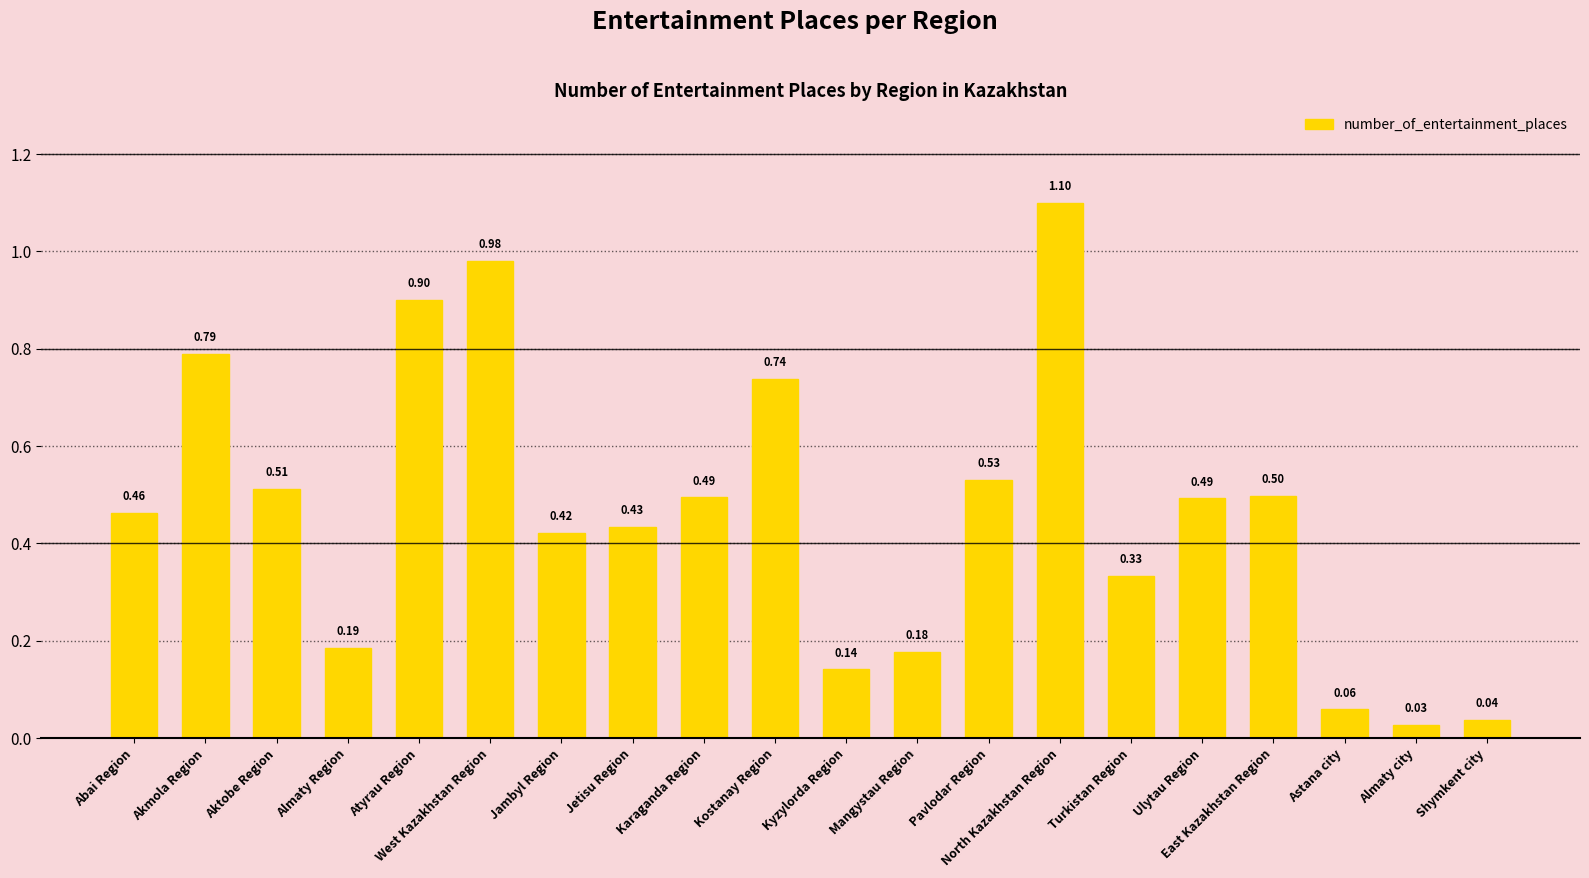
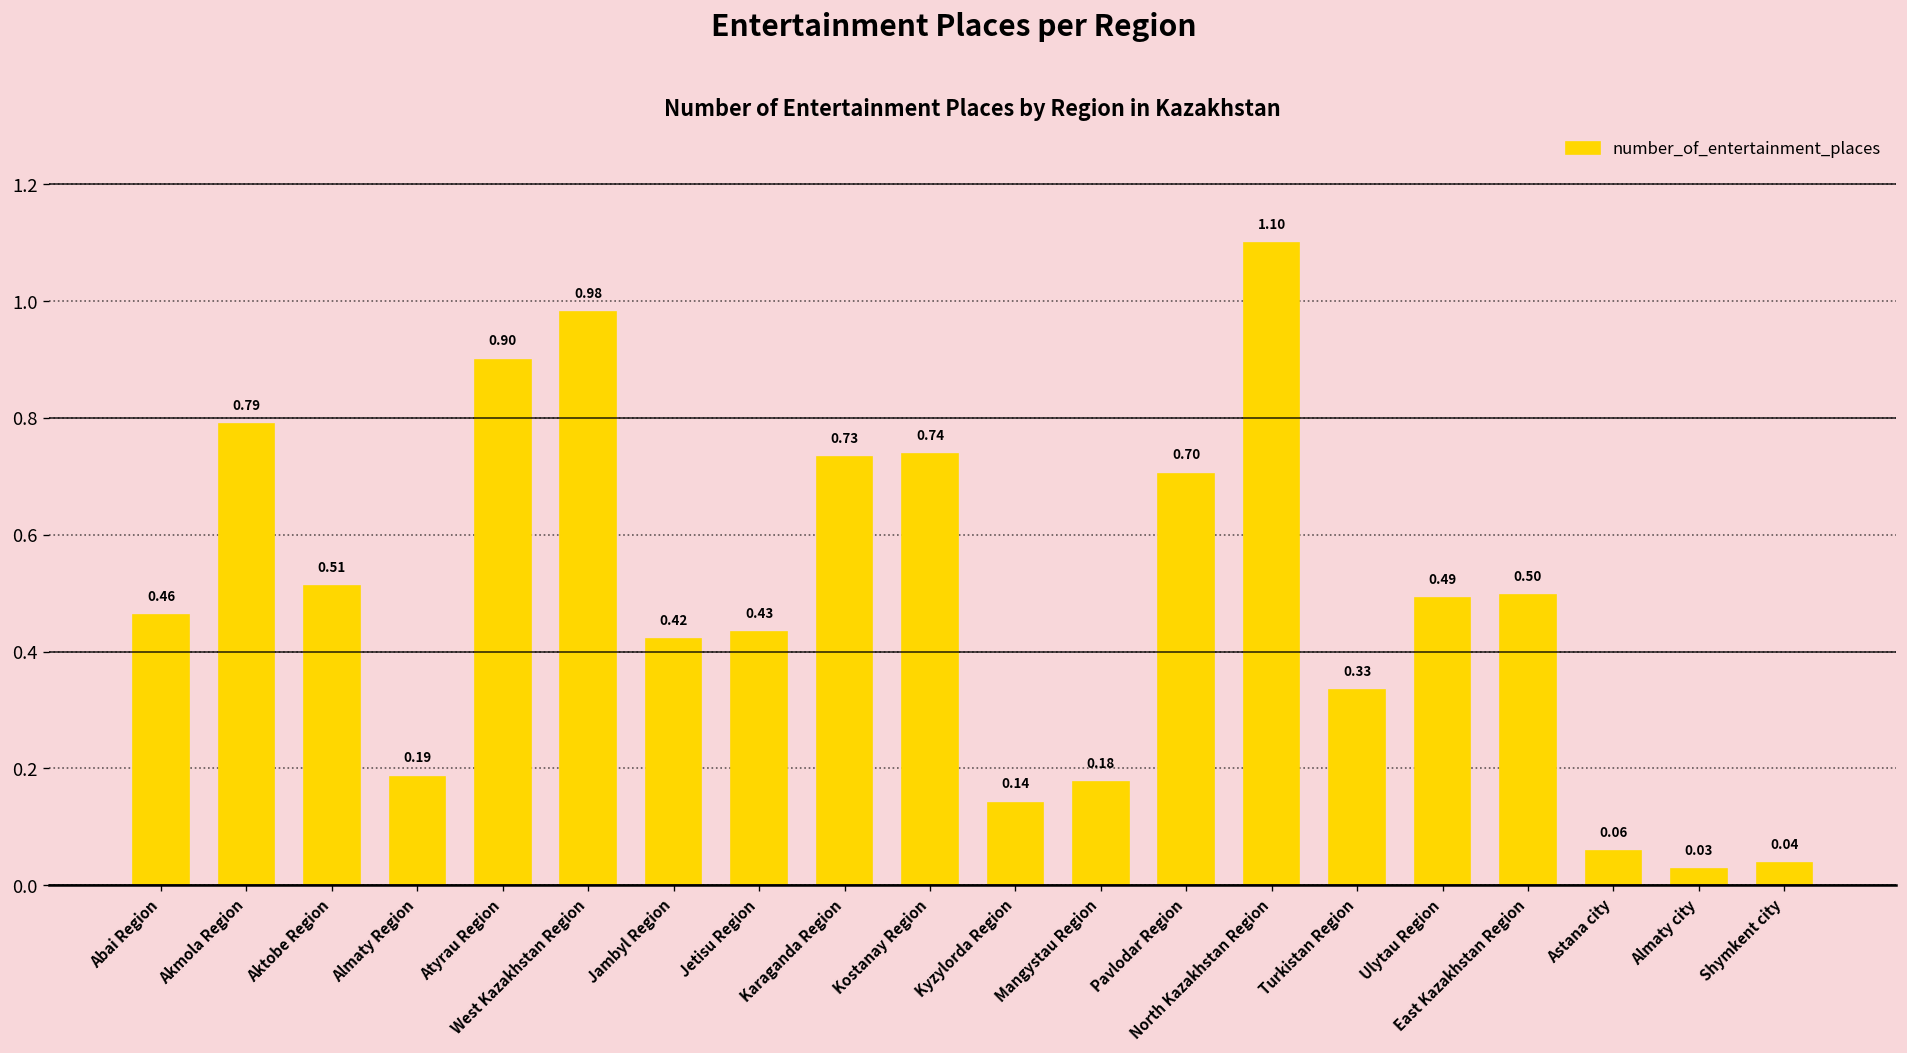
Karaganda Region: 0.49 -> 0.73
Pavlodar Region: 0.53 -> 0.70
